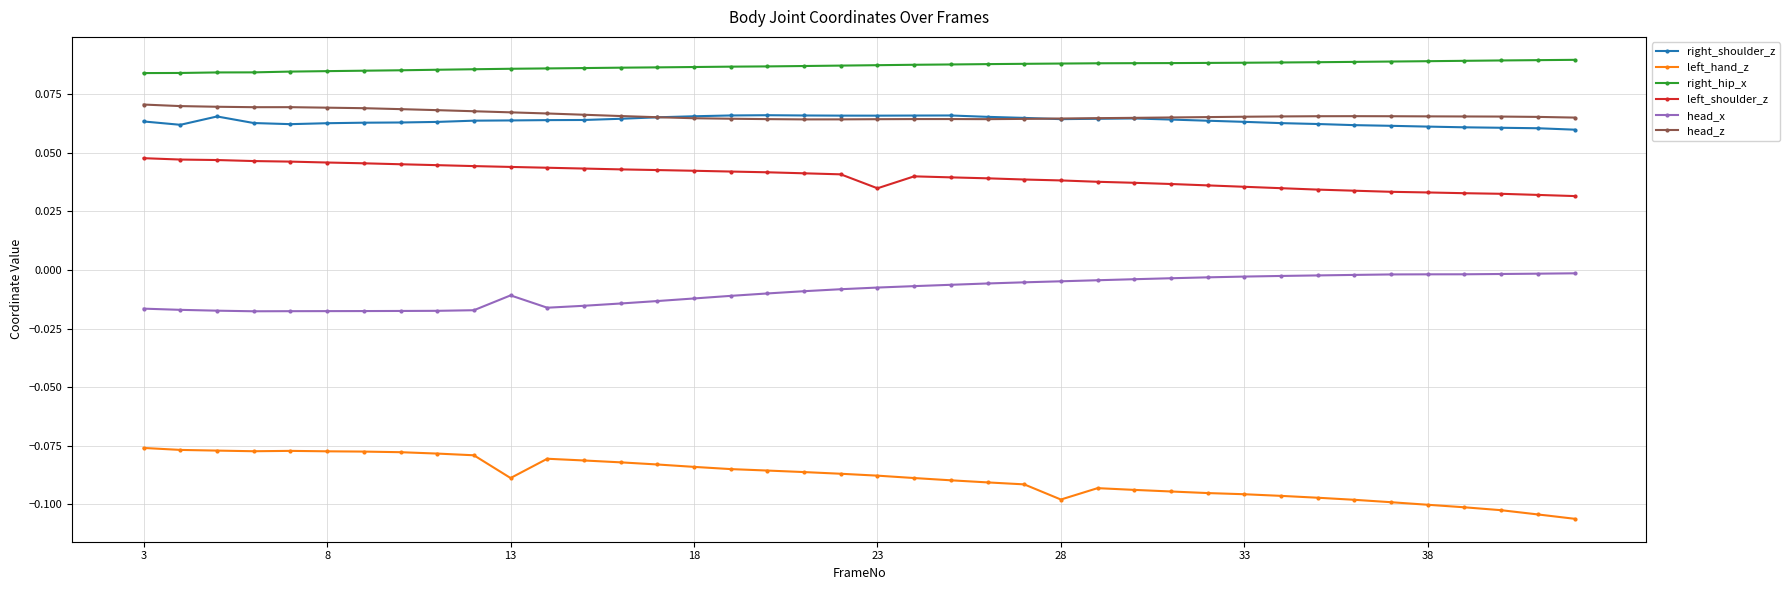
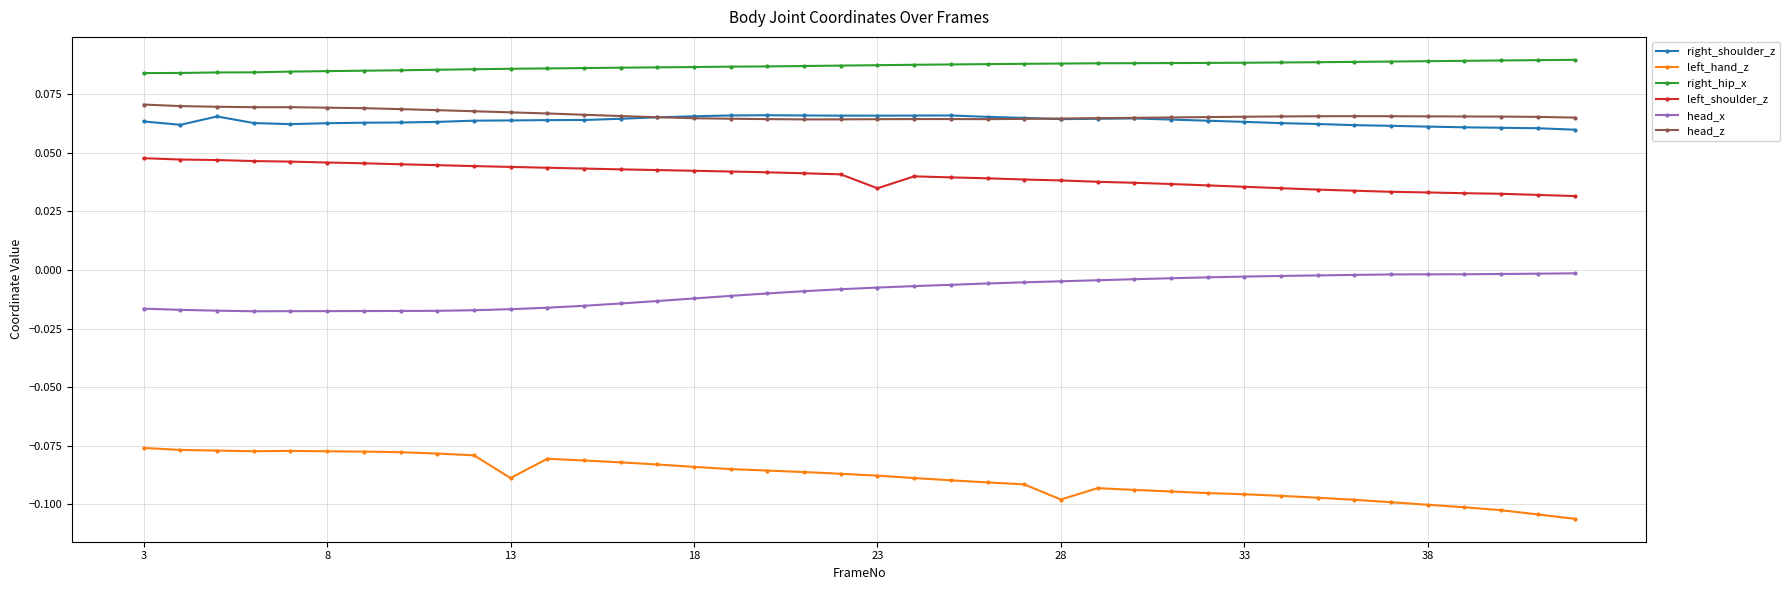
head_x, 13: -0.011 -> -0.017
